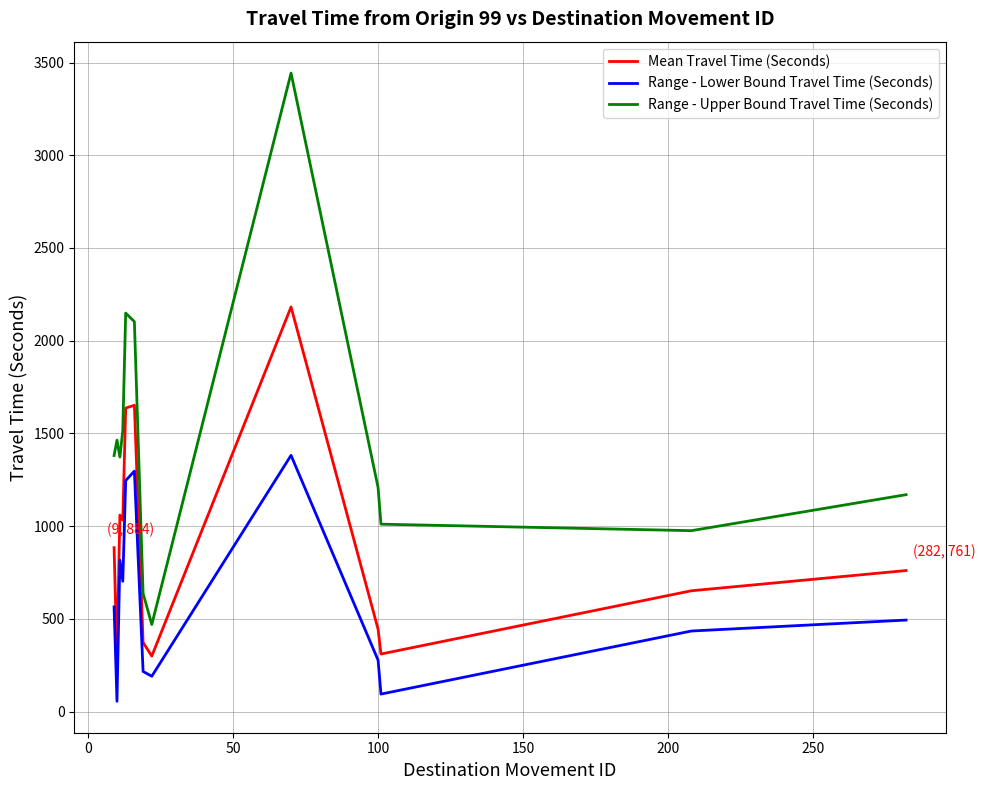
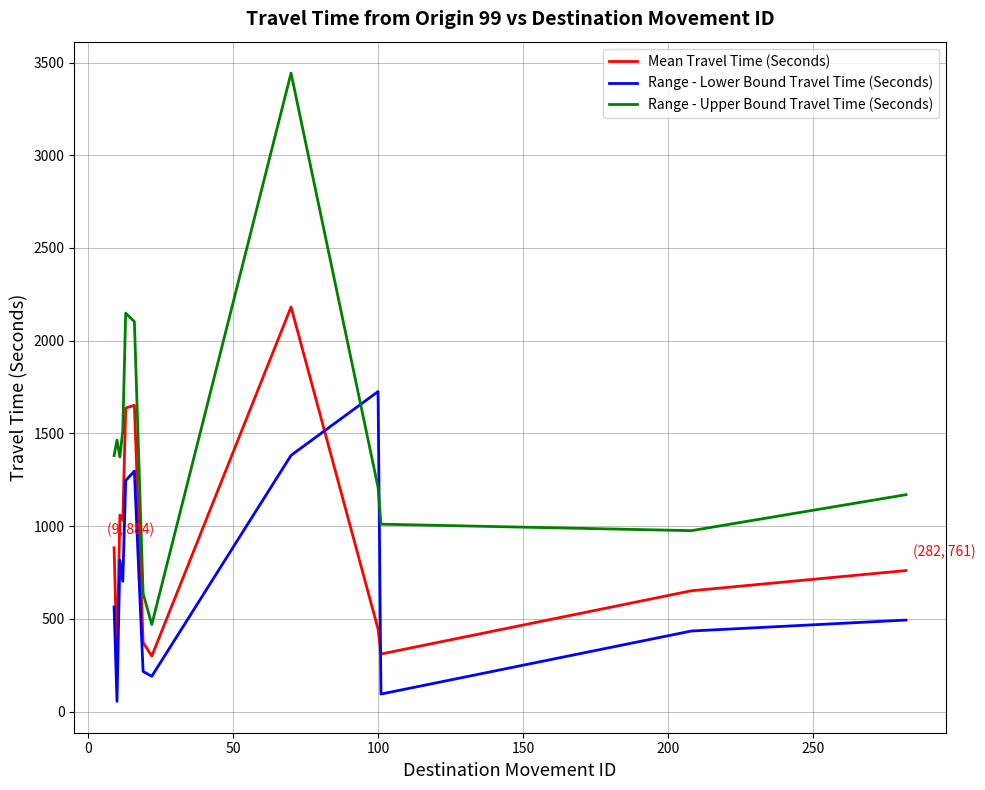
Range - Lower Bound Travel Time (Seconds), 100: 280 -> 1730
